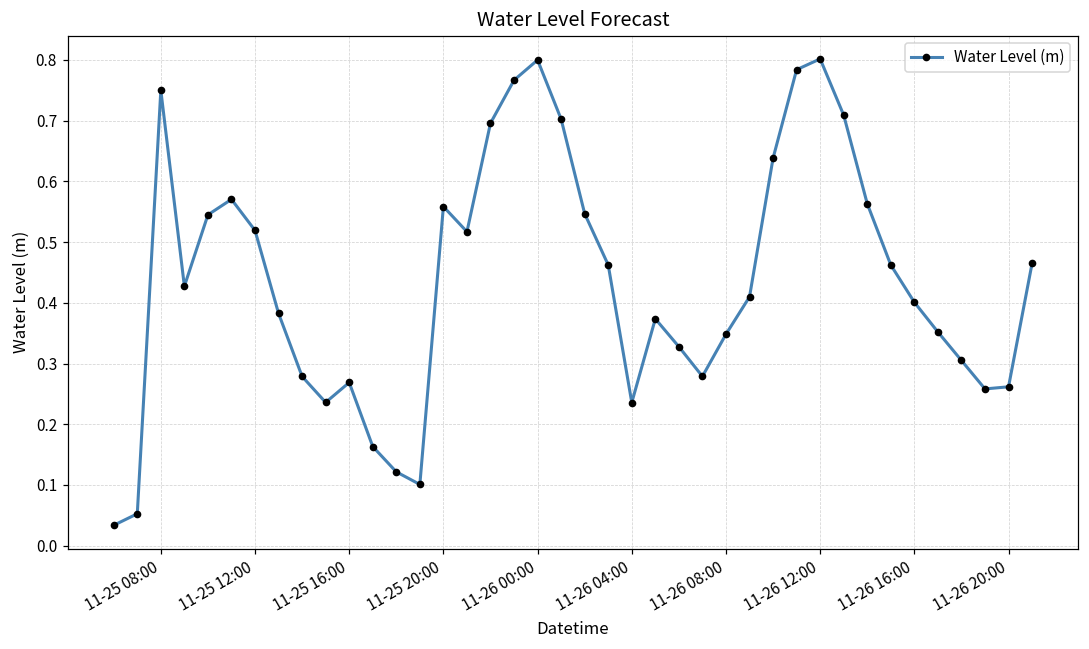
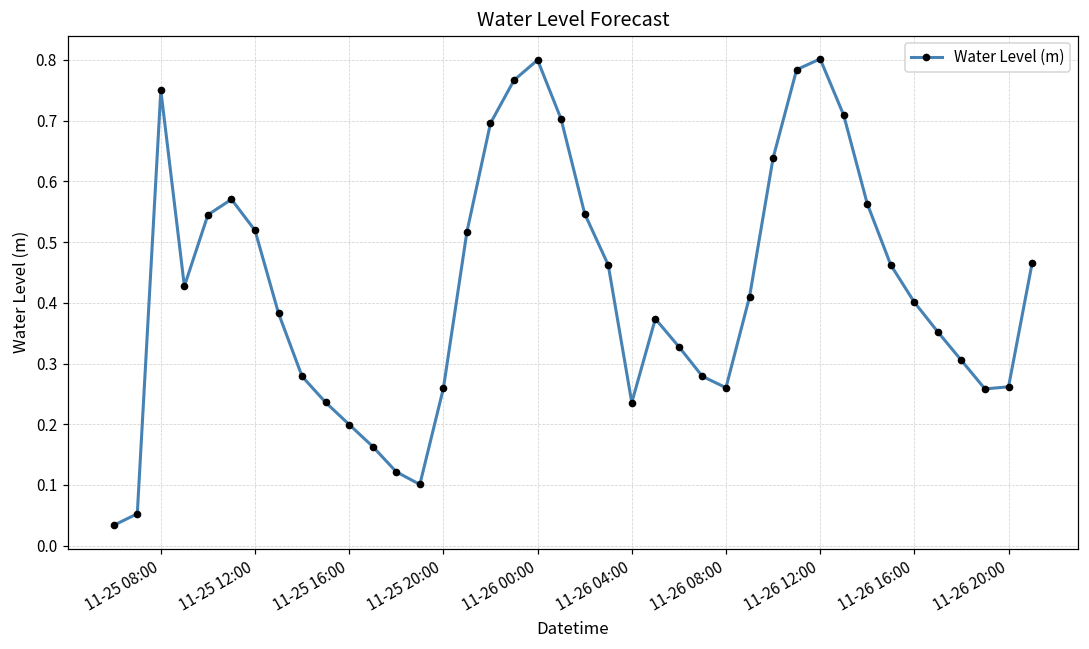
11-25 16:00: 0.27 -> 0.20
11-25 20:00: 0.56 -> 0.26
11-26 08:00: 0.35 -> 0.26
